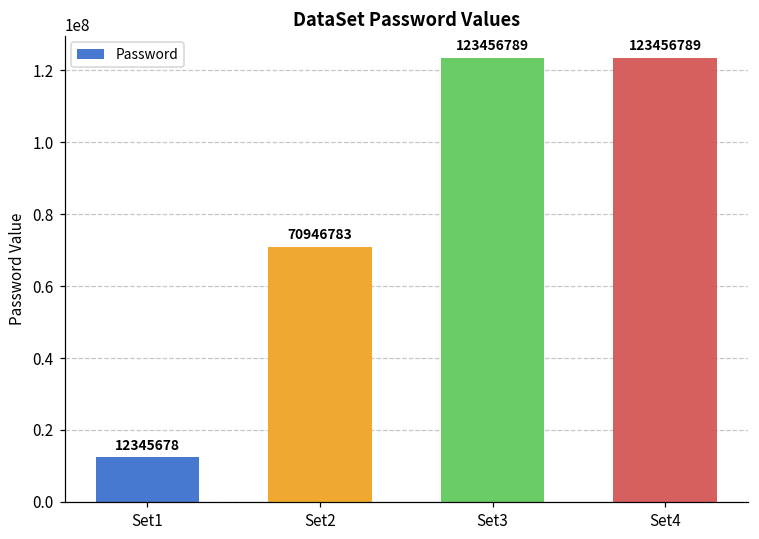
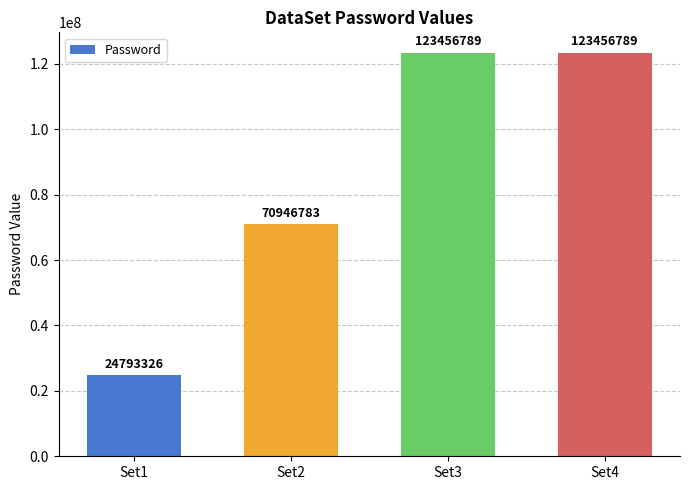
Set1: 12345678 -> 24793326
